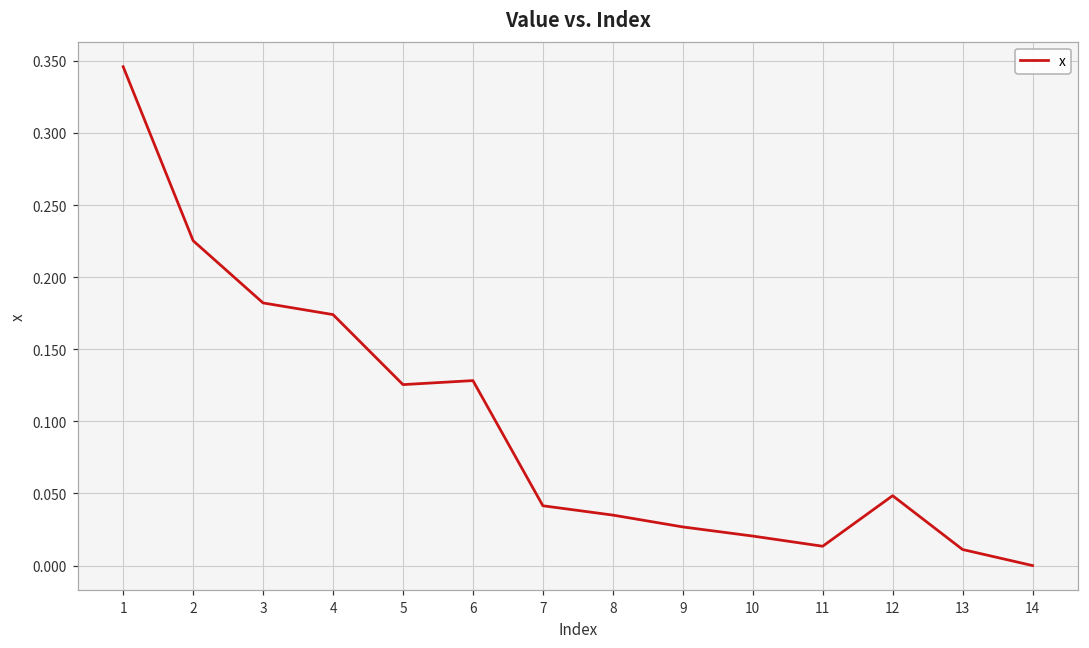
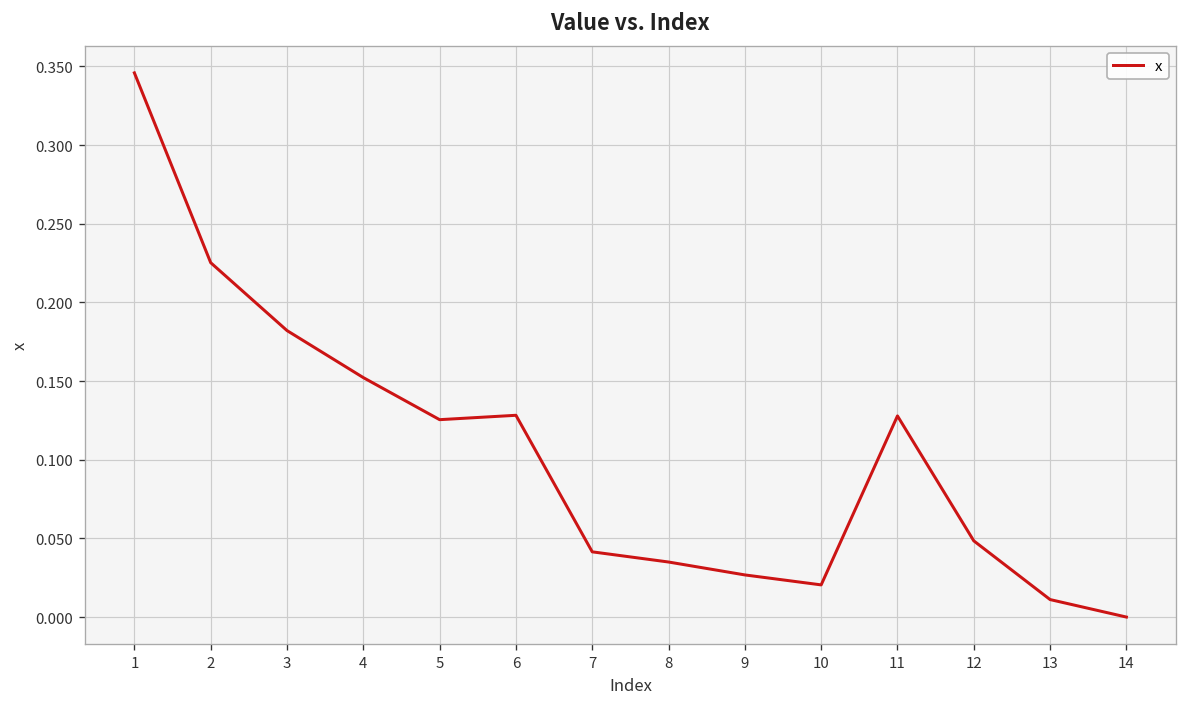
4: 0.174 -> 0.152
11: 0.013 -> 0.128
